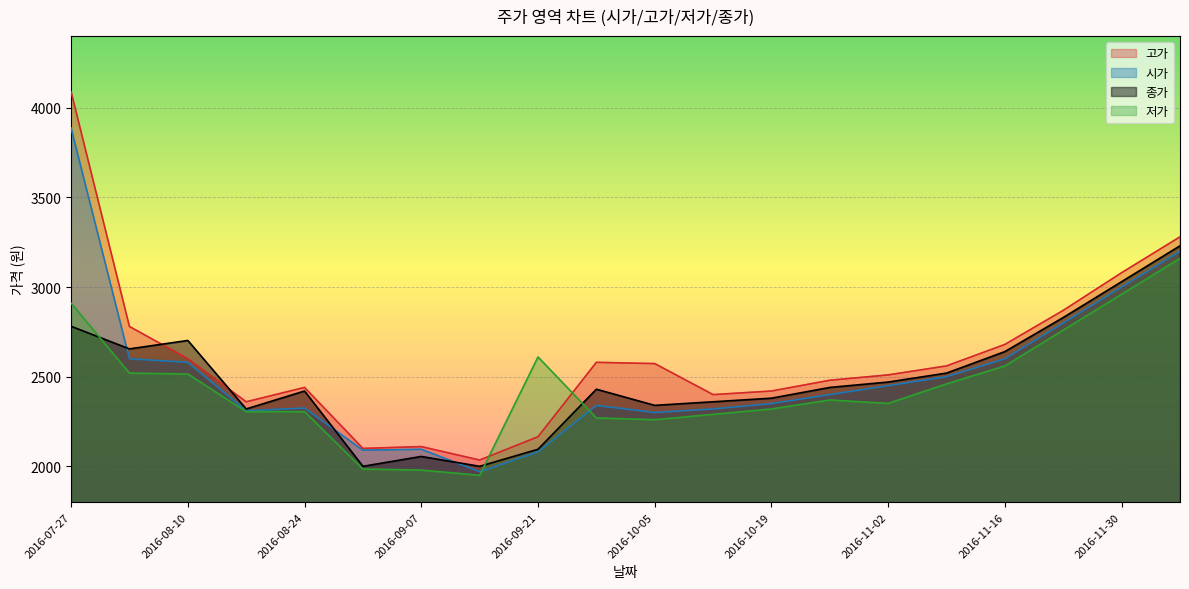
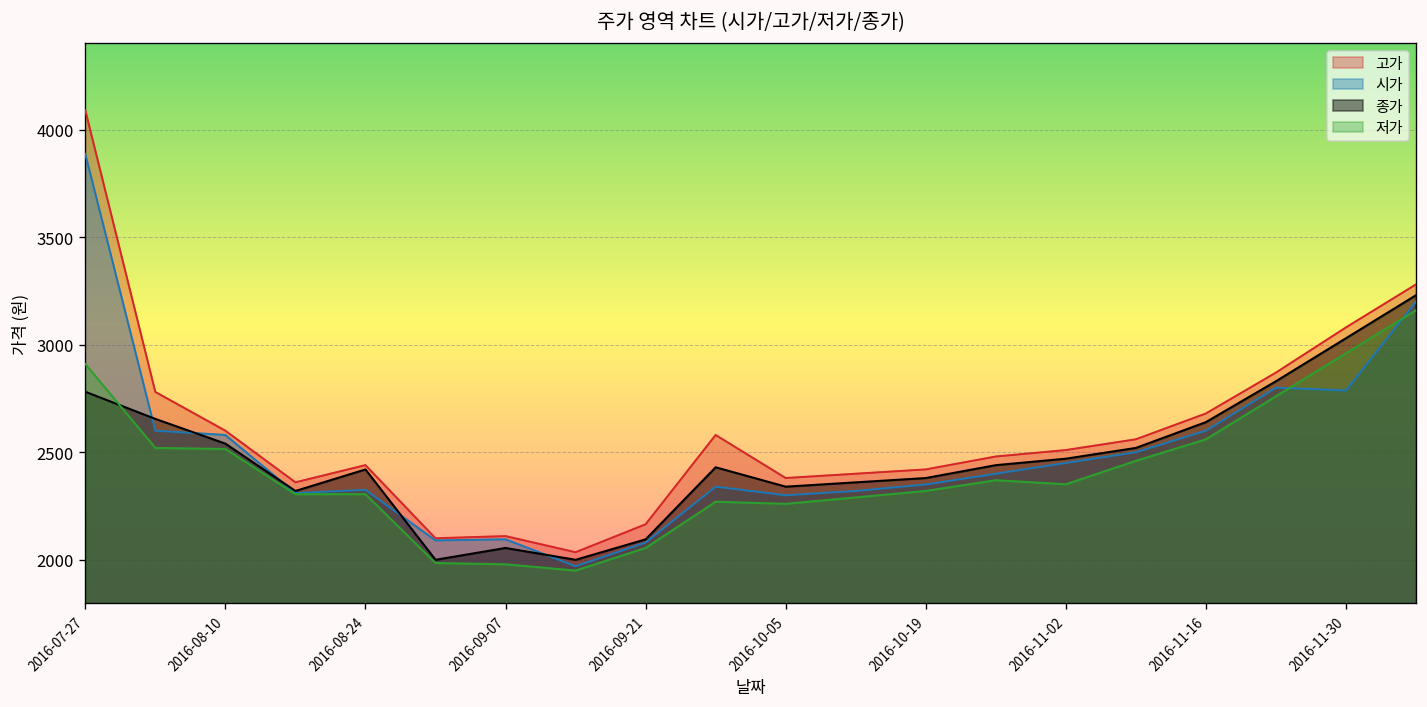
종가, 2016-08-10: 2700 -> 2540
저가, 2016-09-21: 2610 -> 2060
고가, 2016-10-05: 2570 -> 2380
시가, 2016-11-30: 3000 -> 2790
